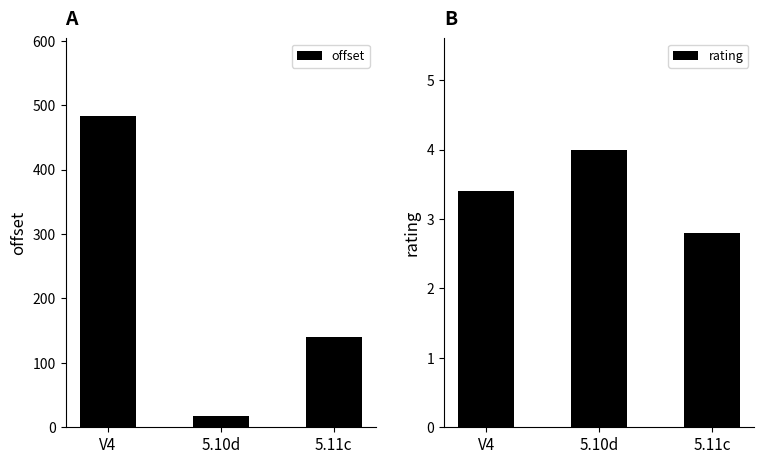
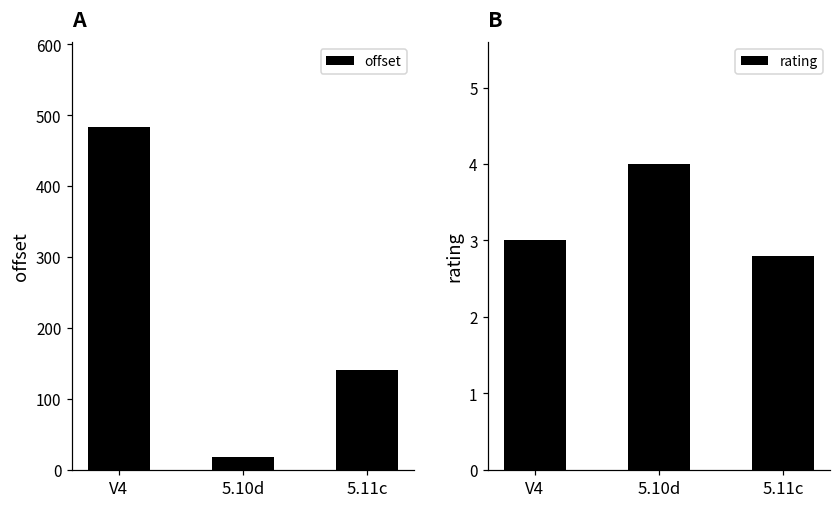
B, V4: 3.4 -> 3.0
